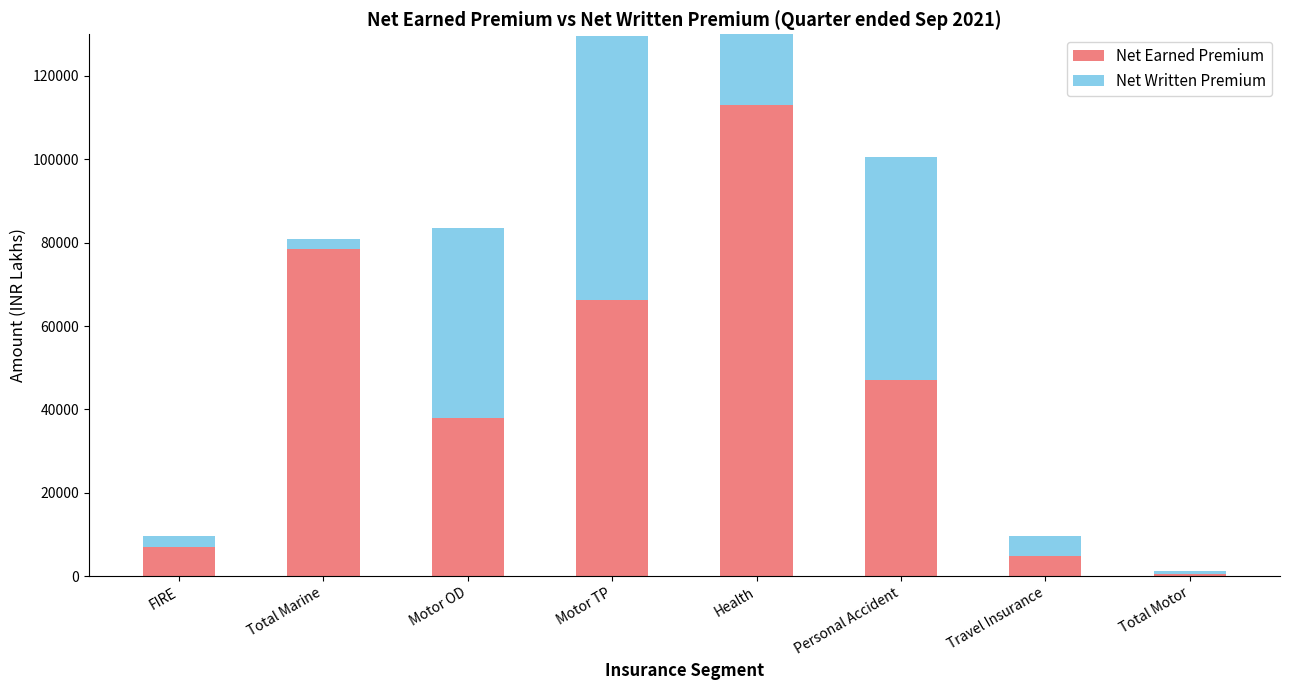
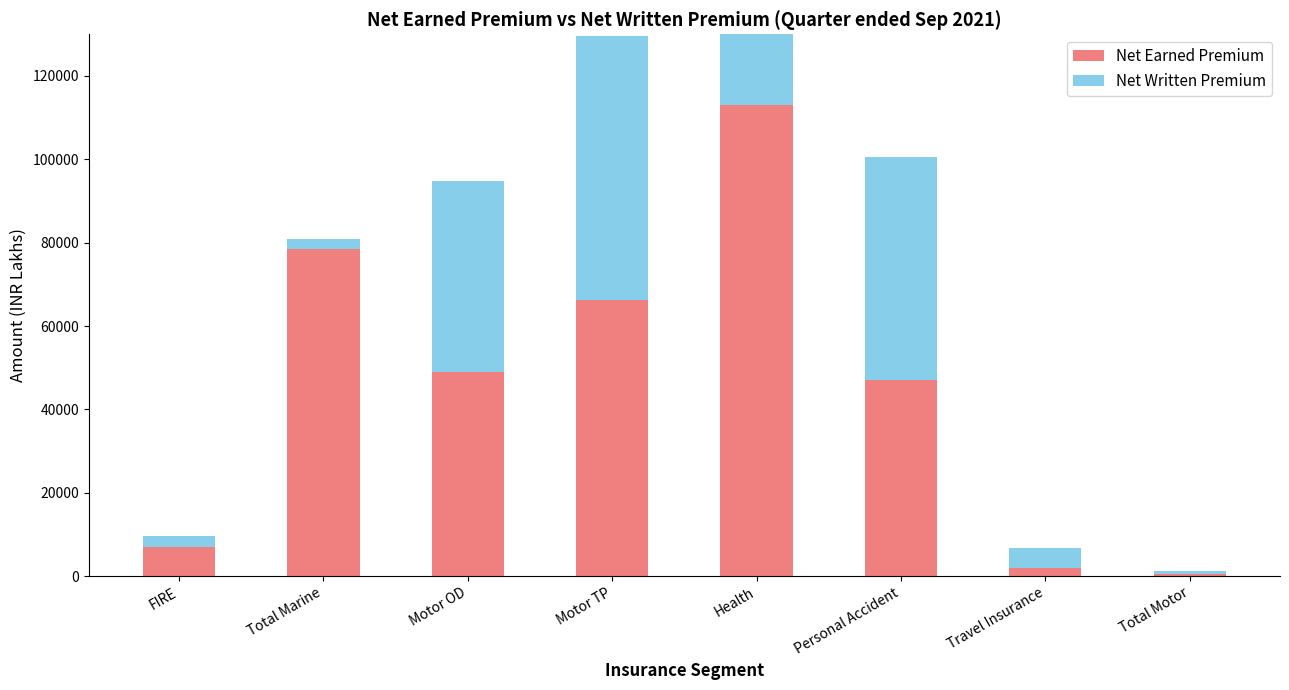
Net Earned Premium, Motor OD: 38000 -> 49000
Net Earned Premium, Travel Insurance: 5000 -> 2000
